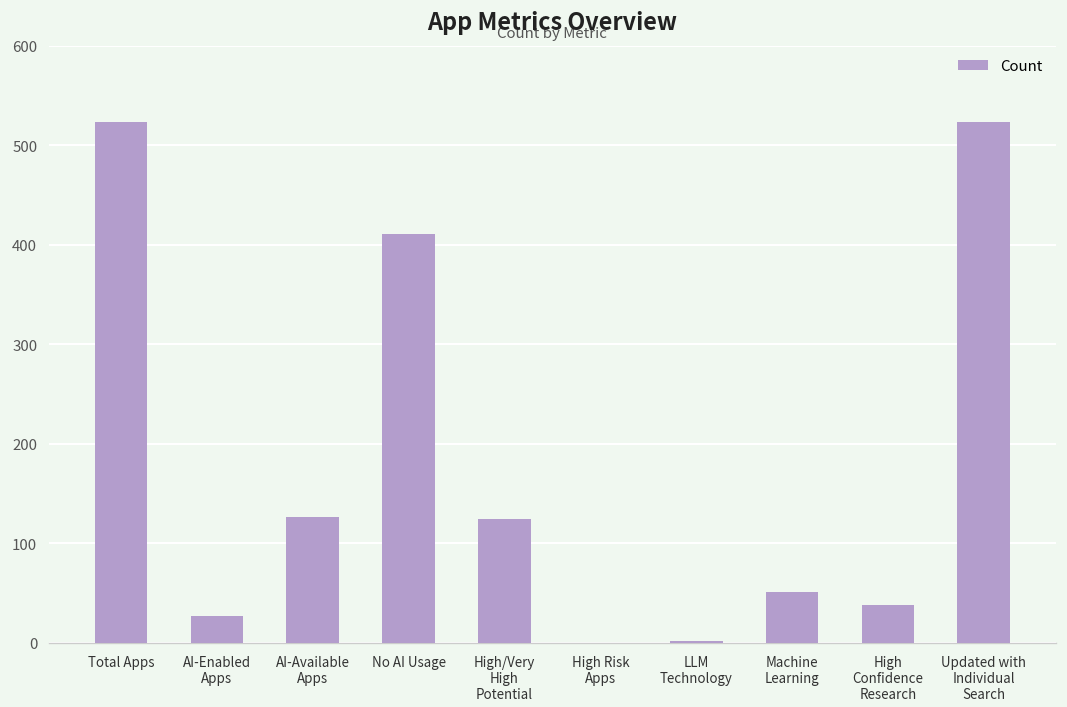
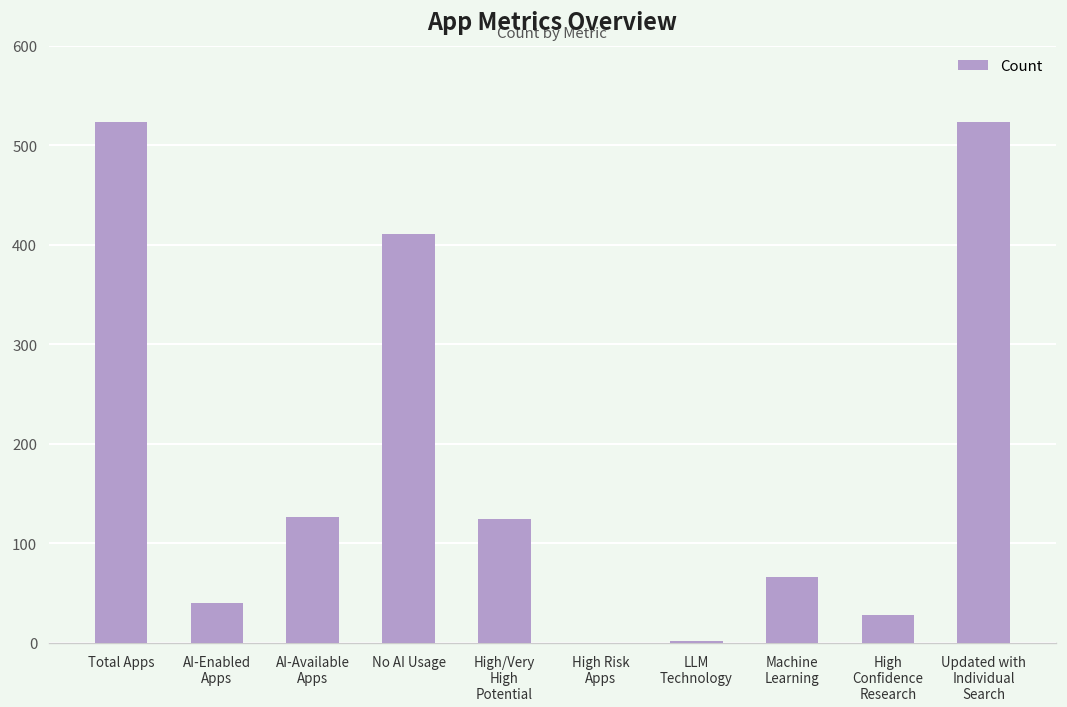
AI-Enabled Apps: 30 -> 40
Machine Learning: 50 -> 70
High Confidence Research: 40 -> 30
